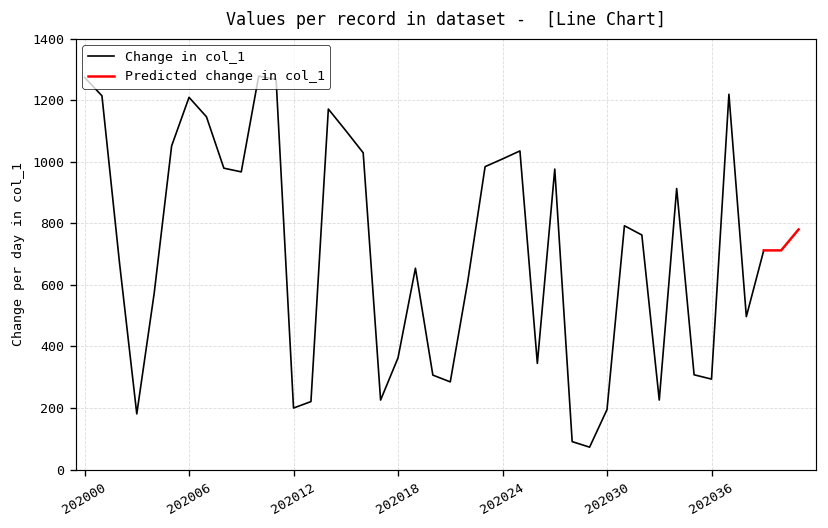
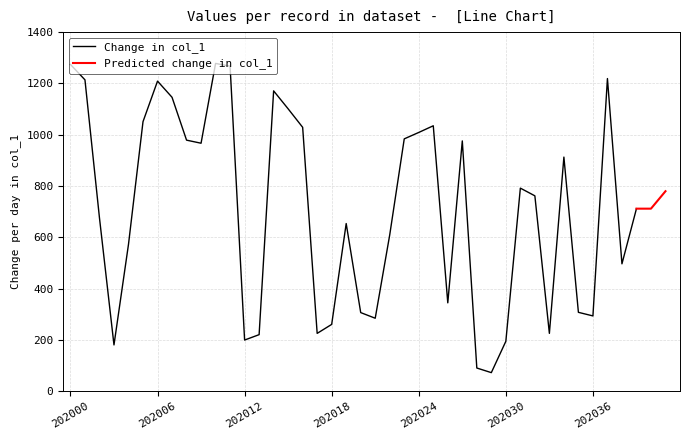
Change in col_1, 202018: 360 -> 260
